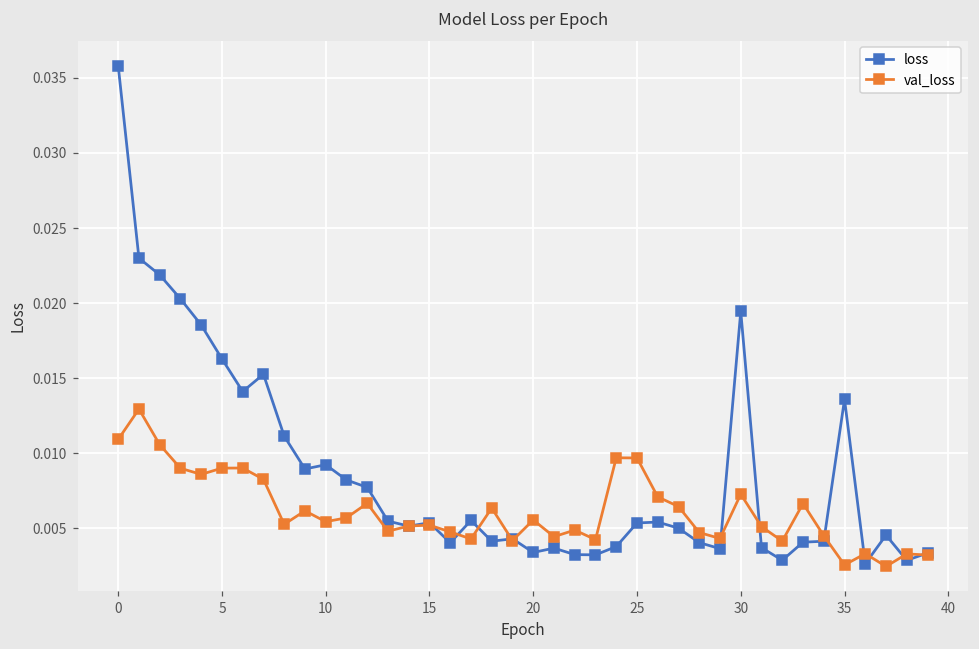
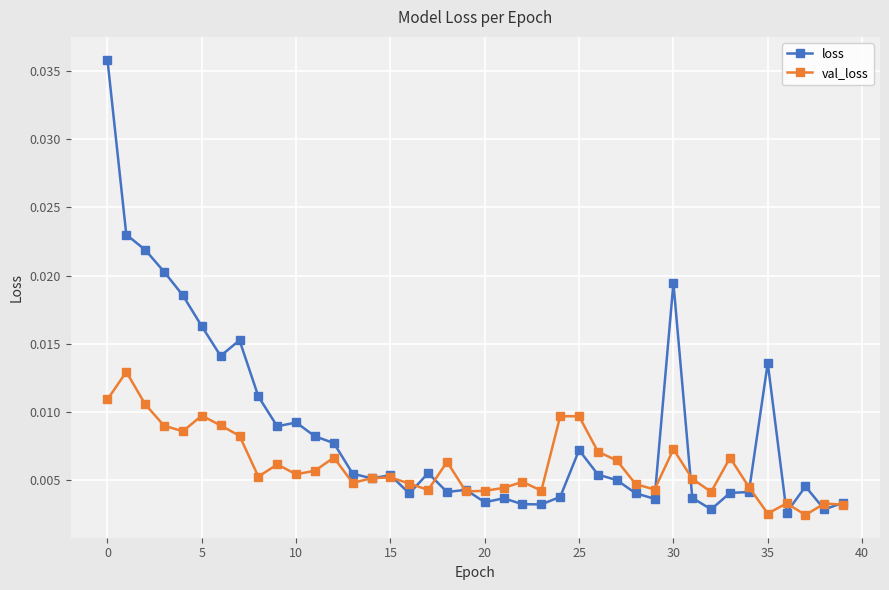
val_loss, 5: 0.0090 -> 0.0097
val_loss, 20: 0.0056 -> 0.0042
loss, 25: 0.0054 -> 0.0072
